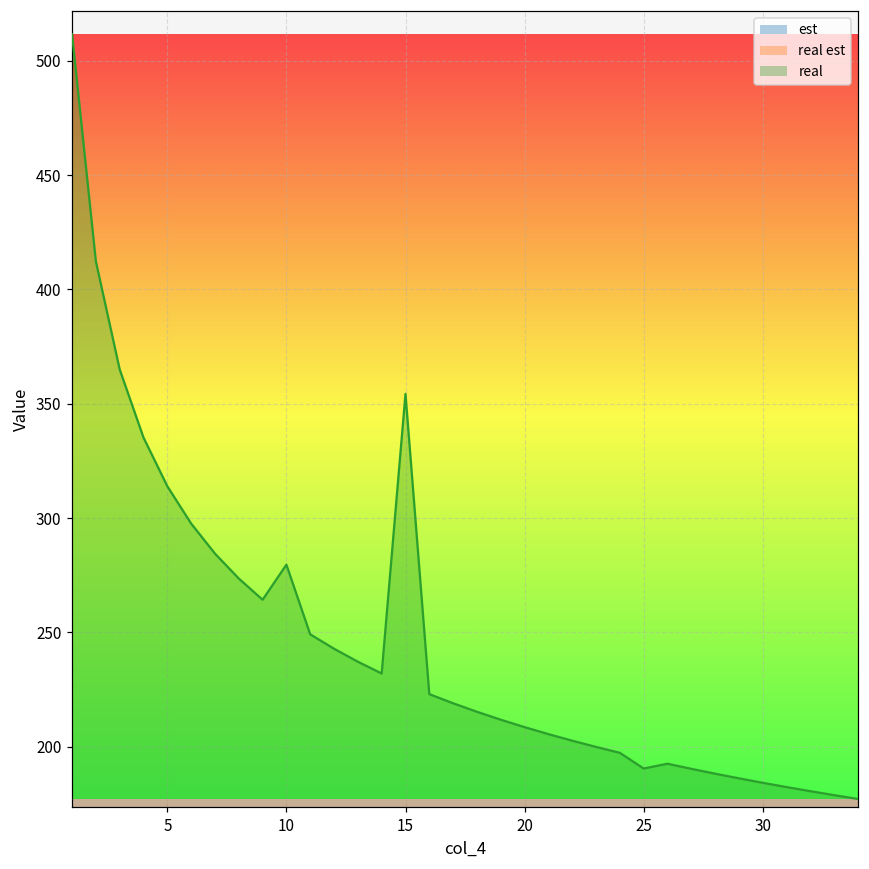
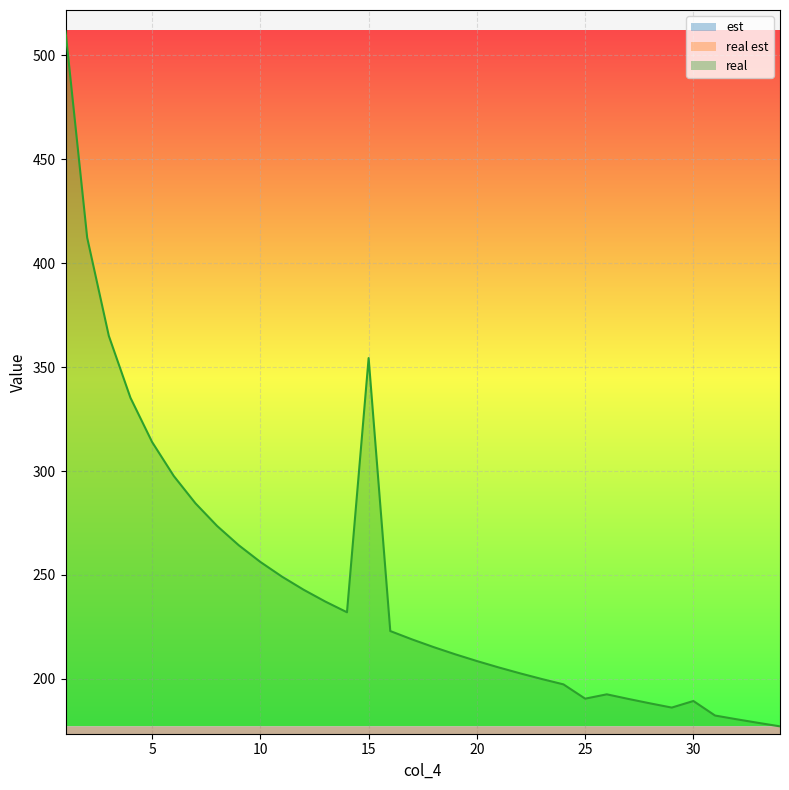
real, 10: 280 -> 256
real, 30: 184 -> 189
